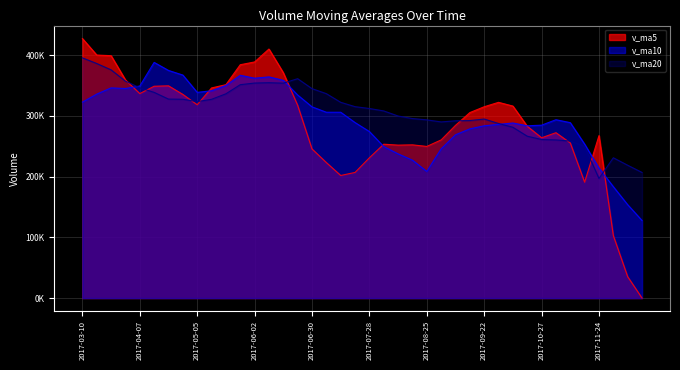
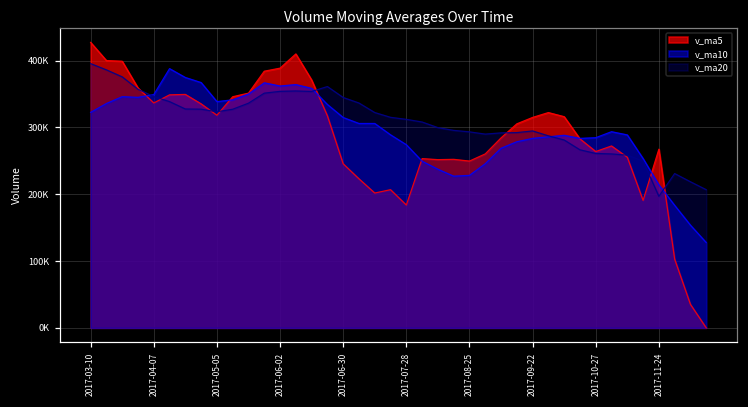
v_ma5, 2017-07-28: 230000 -> 180000
v_ma10, 2017-08-25: 210000 -> 230000
